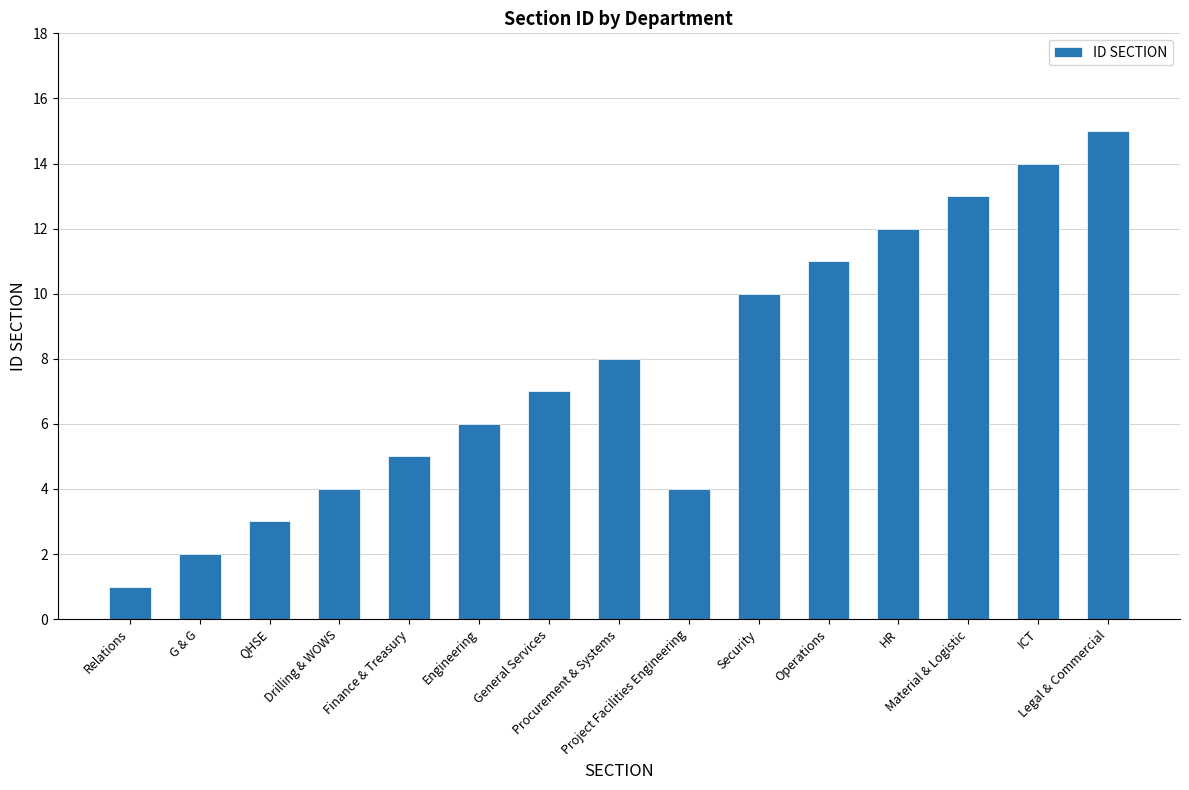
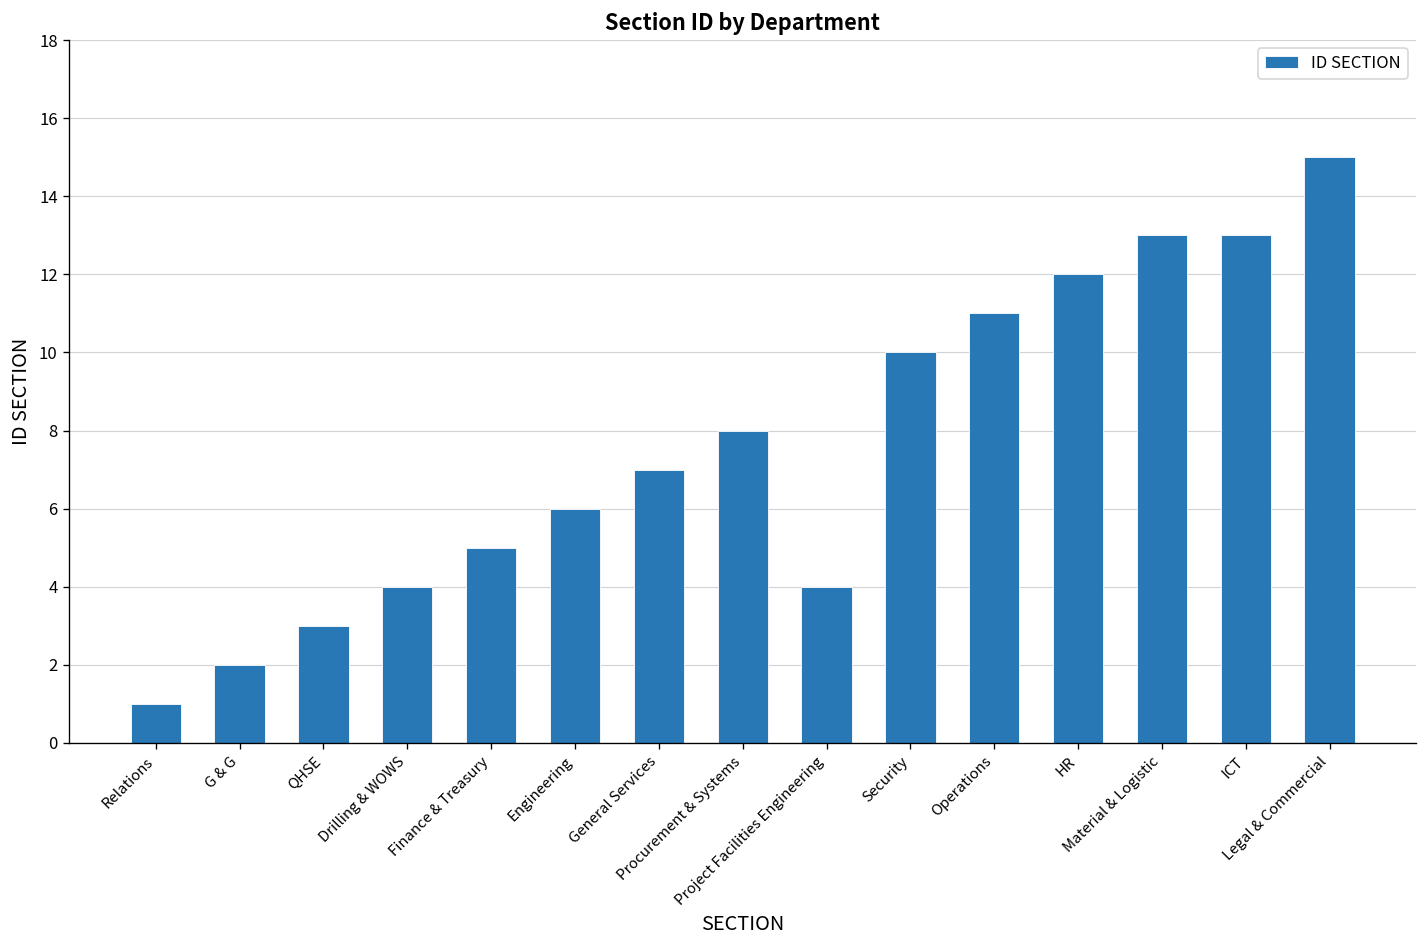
ICT: 14 -> 13
